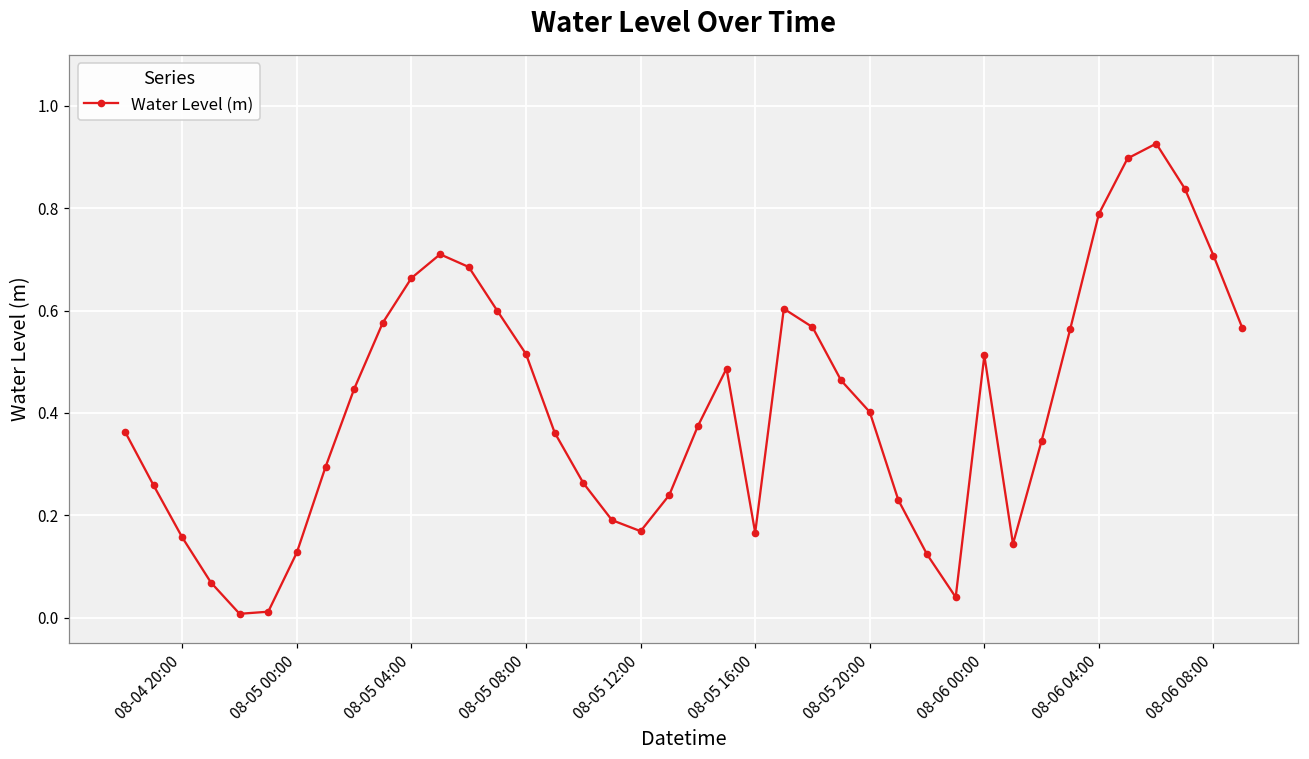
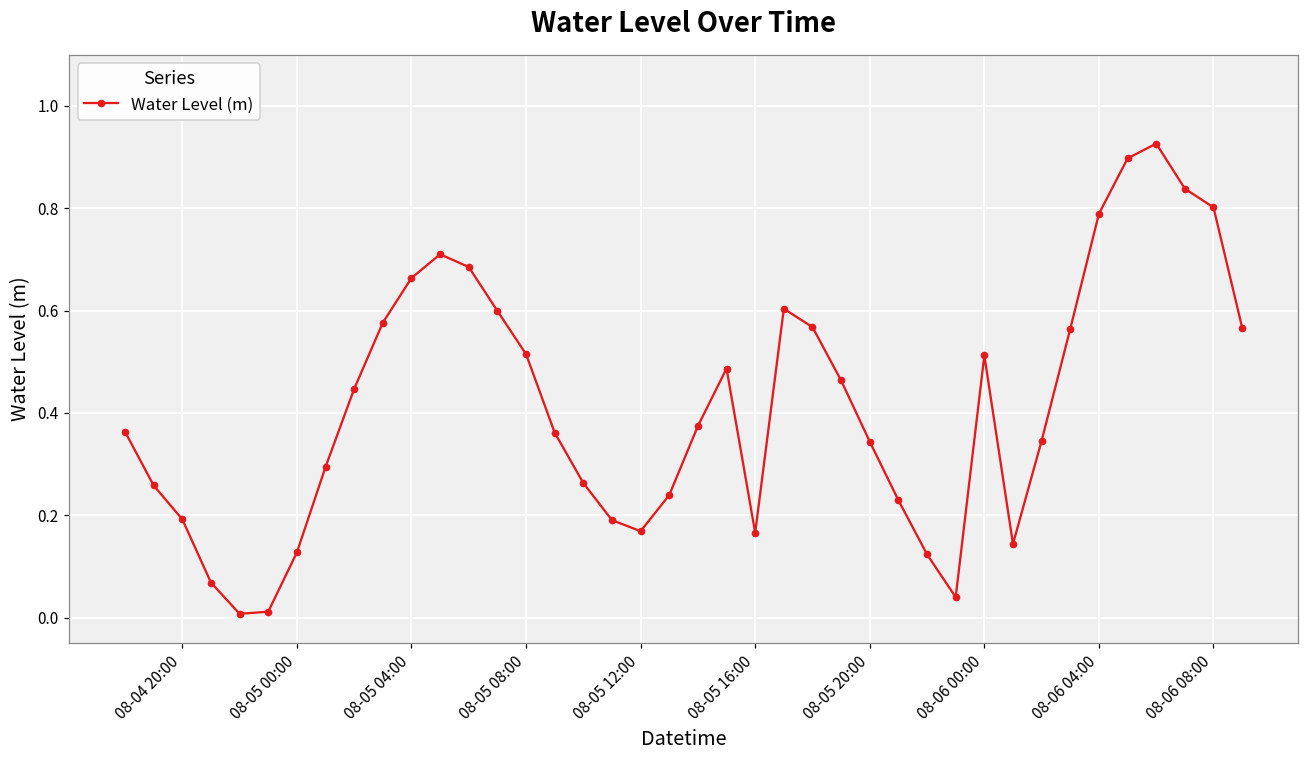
08-04 20:00: 0.16 -> 0.19
08-05 20:00: 0.40 -> 0.34
08-06 08:00: 0.71 -> 0.80
